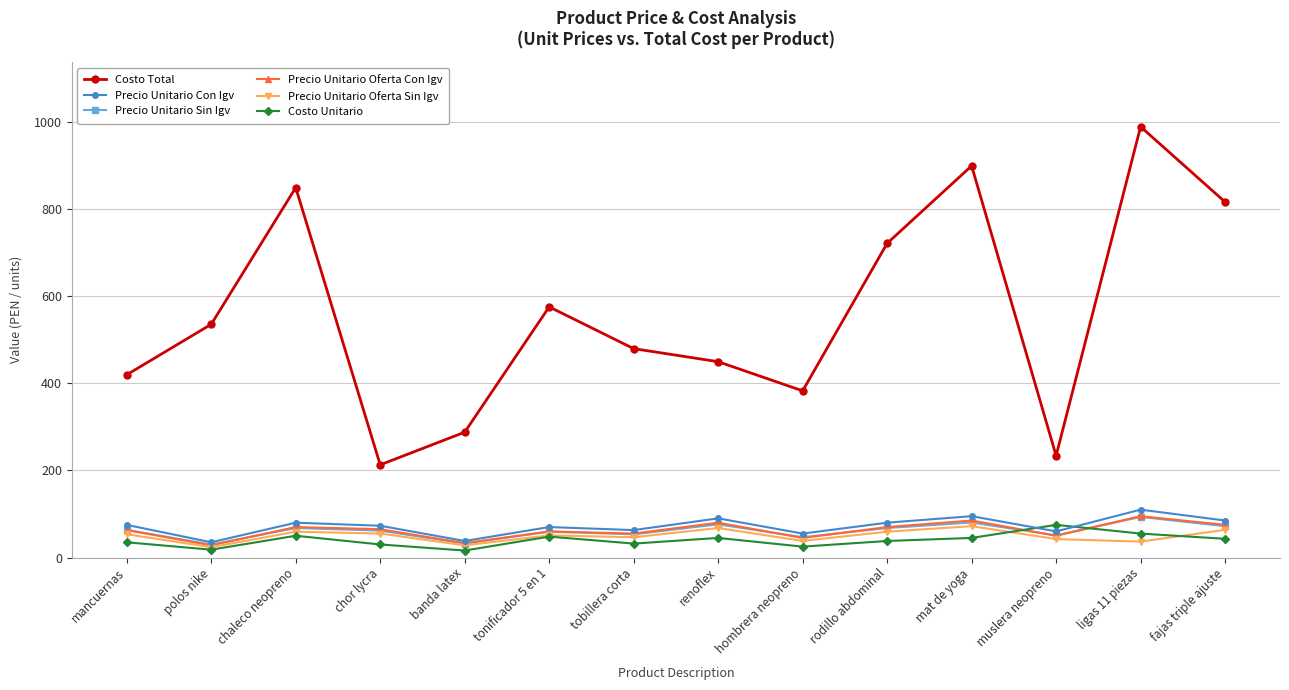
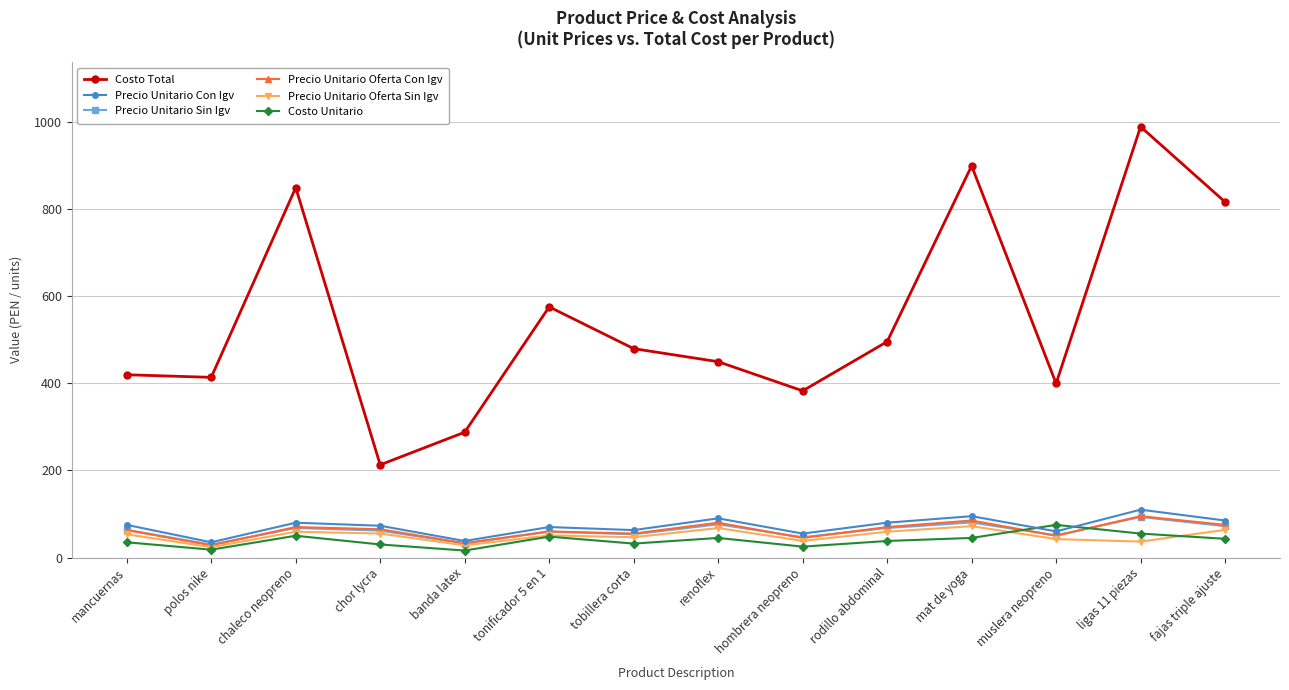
Costo Total, polos nike: 540 -> 410
Costo Total, rodillo abdominal: 720 -> 500
Costo Total, muslera neopreno: 230 -> 400
